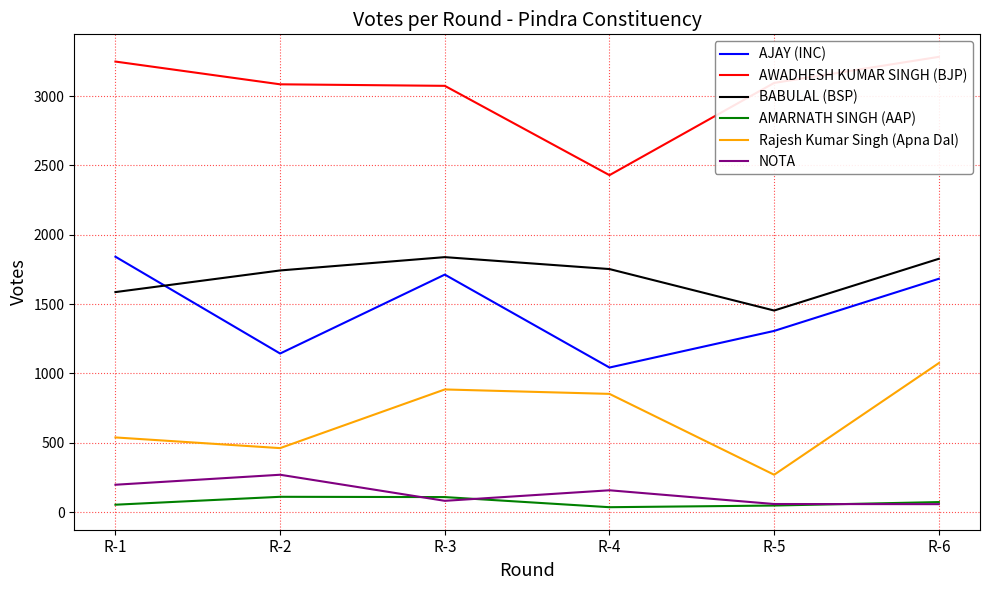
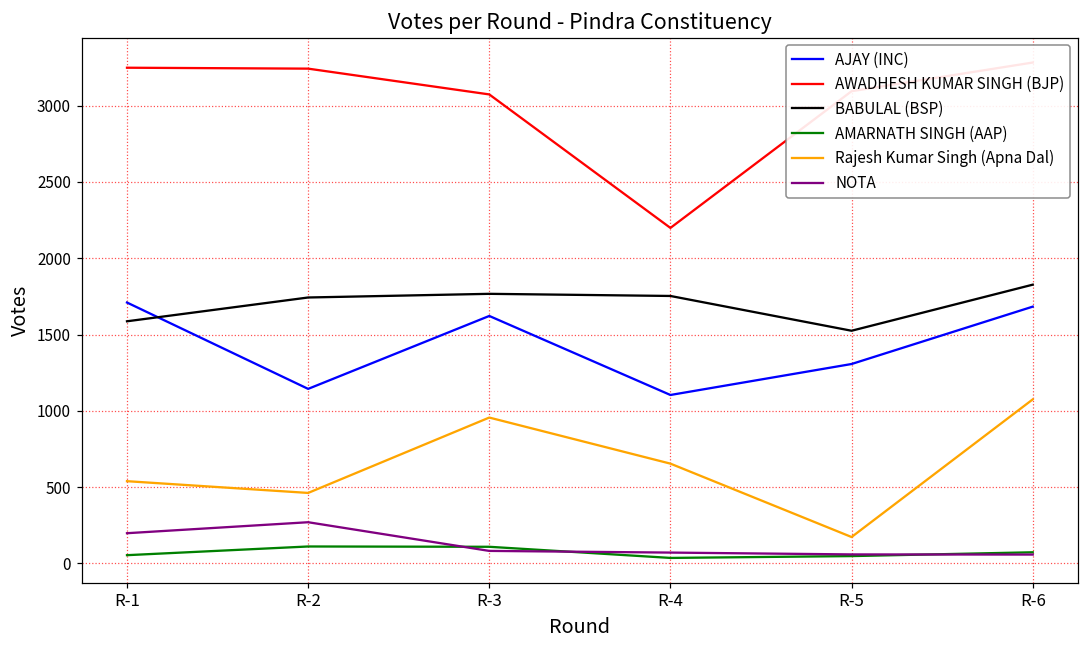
AJAY (INC), R-1: 1840 -> 1710
AWADHESH KUMAR SINGH (BJP), R-2: 3090 -> 3240
AJAY (INC), R-3: 1710 -> 1620
BABULAL (BSP), R-3: 1840 -> 1770
Rajesh Kumar Singh (Apna Dal), R-3: 890 -> 960
AJAY (INC), R-4: 1040 -> 1100
AWADHESH KUMAR SINGH (BJP), R-4: 2430 -> 2200
Rajesh Kumar Singh (Apna Dal), R-4: 850 -> 650
NOTA, R-4: 160 -> 70
BABULAL (BSP), R-5: 1450 -> 1530
Rajesh Kumar Singh (Apna Dal), R-5: 270 -> 170
